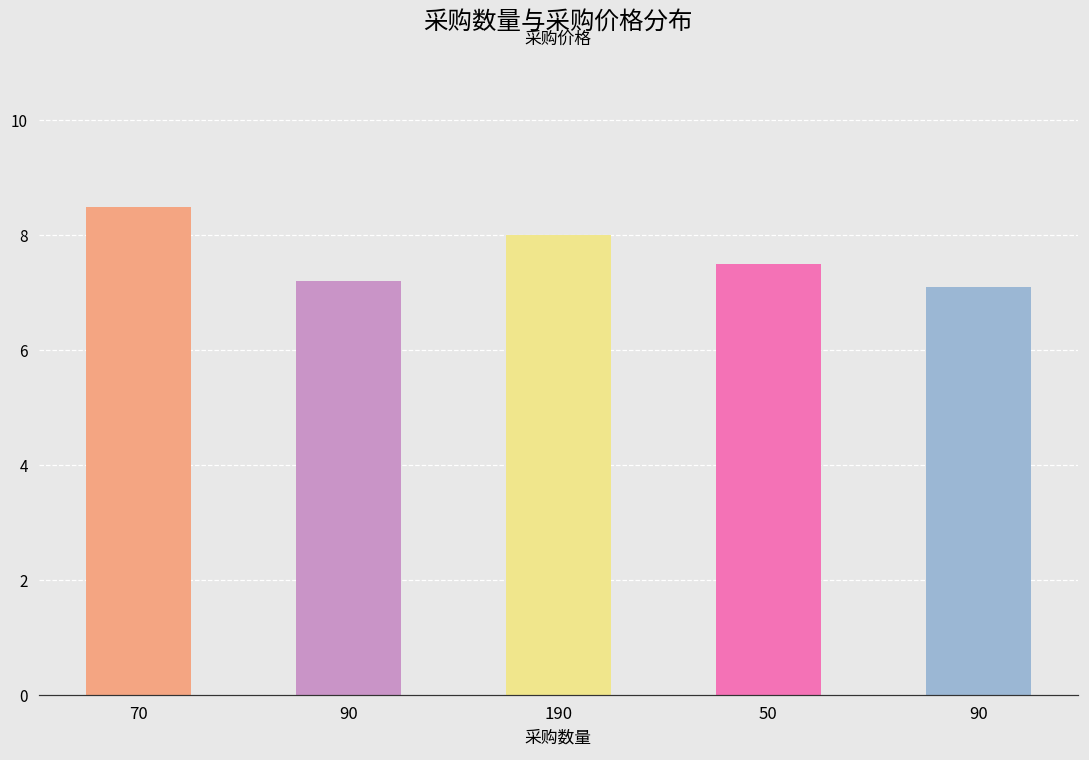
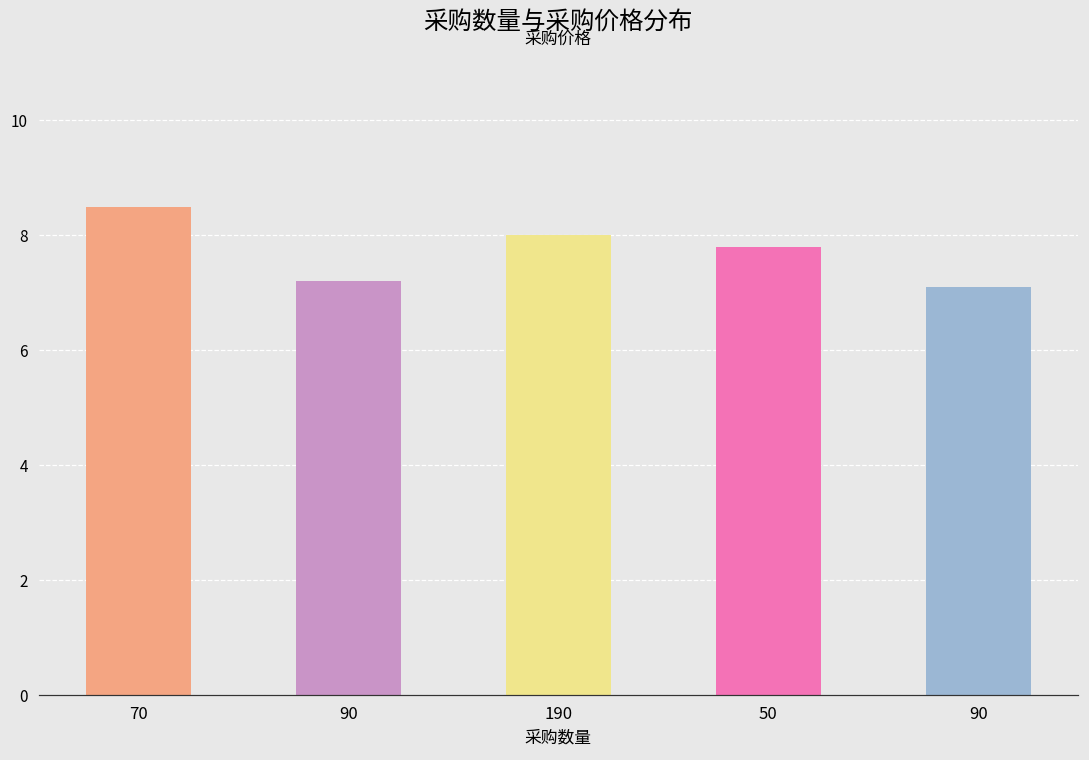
50: 7.5 -> 7.8
